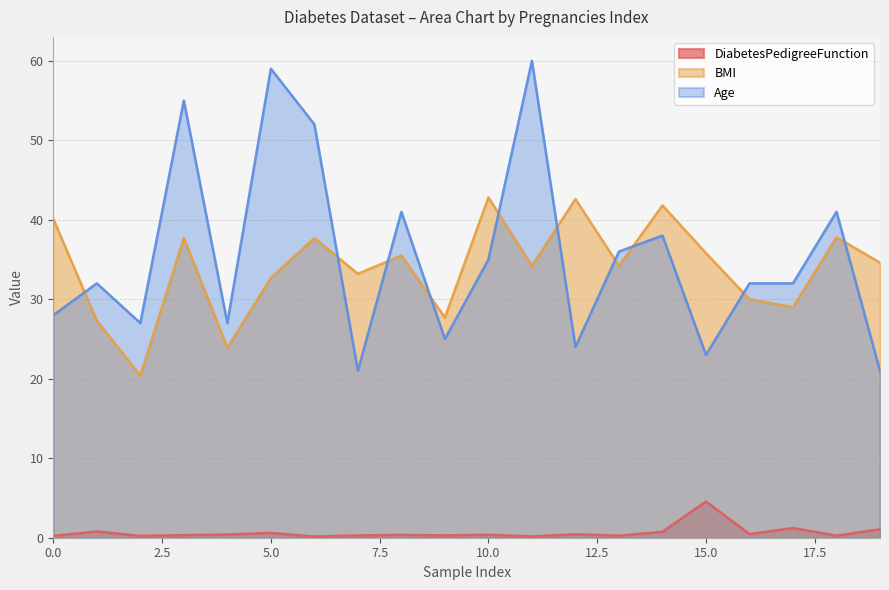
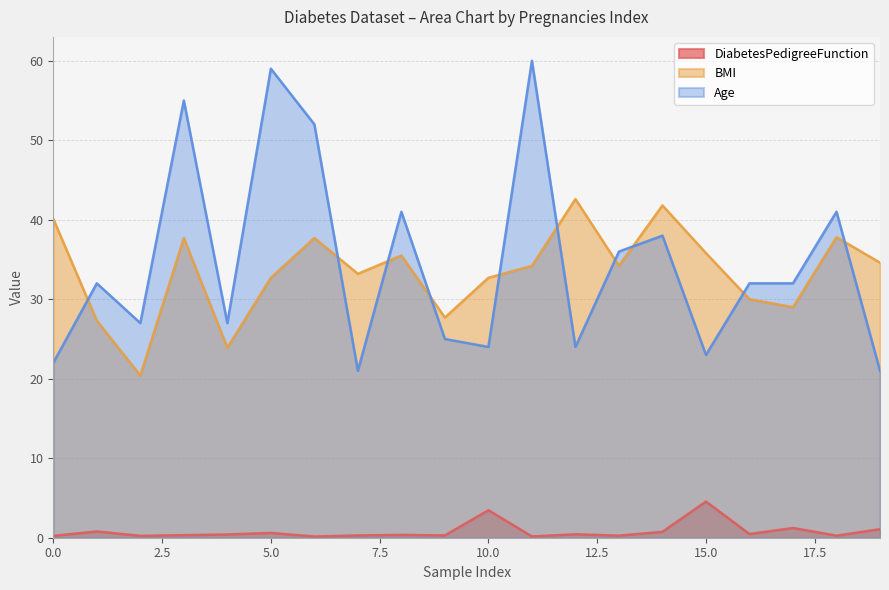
Age, 0.0: 28 -> 22
DiabetesPedigreeFunction, 10.0: 0 -> 3
BMI, 10.0: 43 -> 33
Age, 10.0: 35 -> 24
